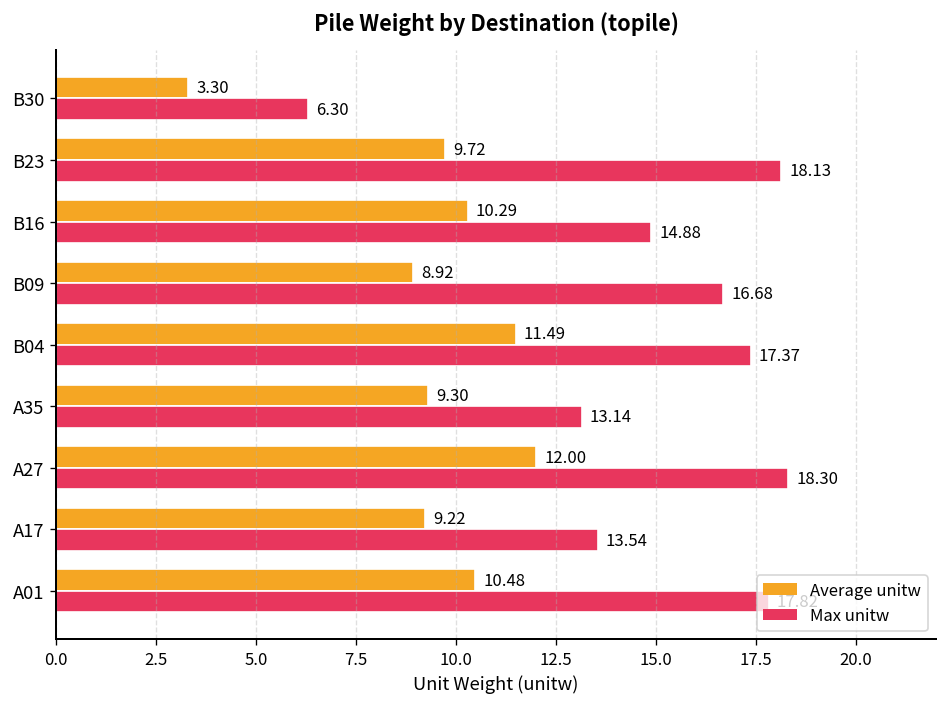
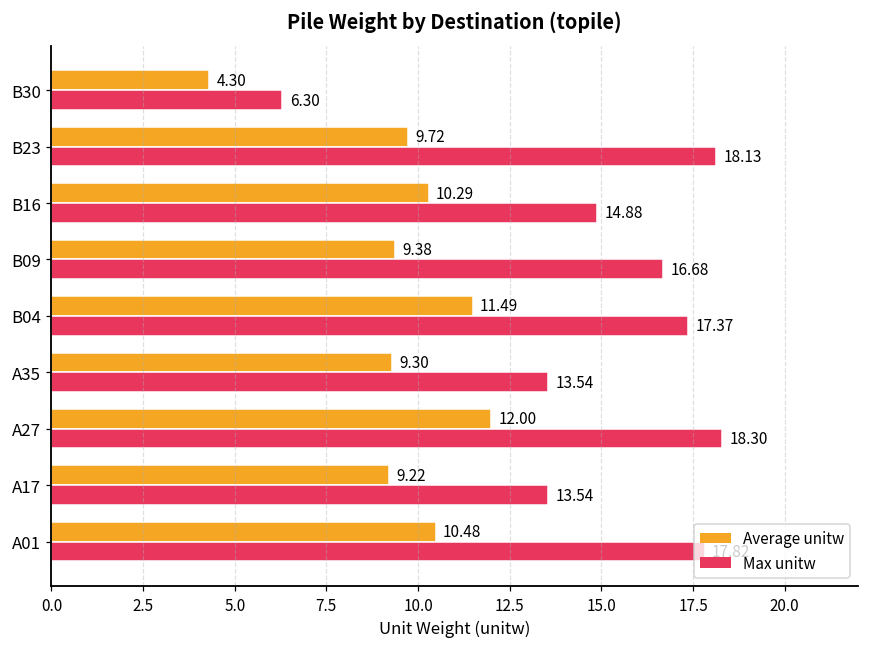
Average unitw, B30: 3.30 -> 4.30
Average unitw, B09: 8.92 -> 9.38
Max unitw, A35: 13.14 -> 13.54
